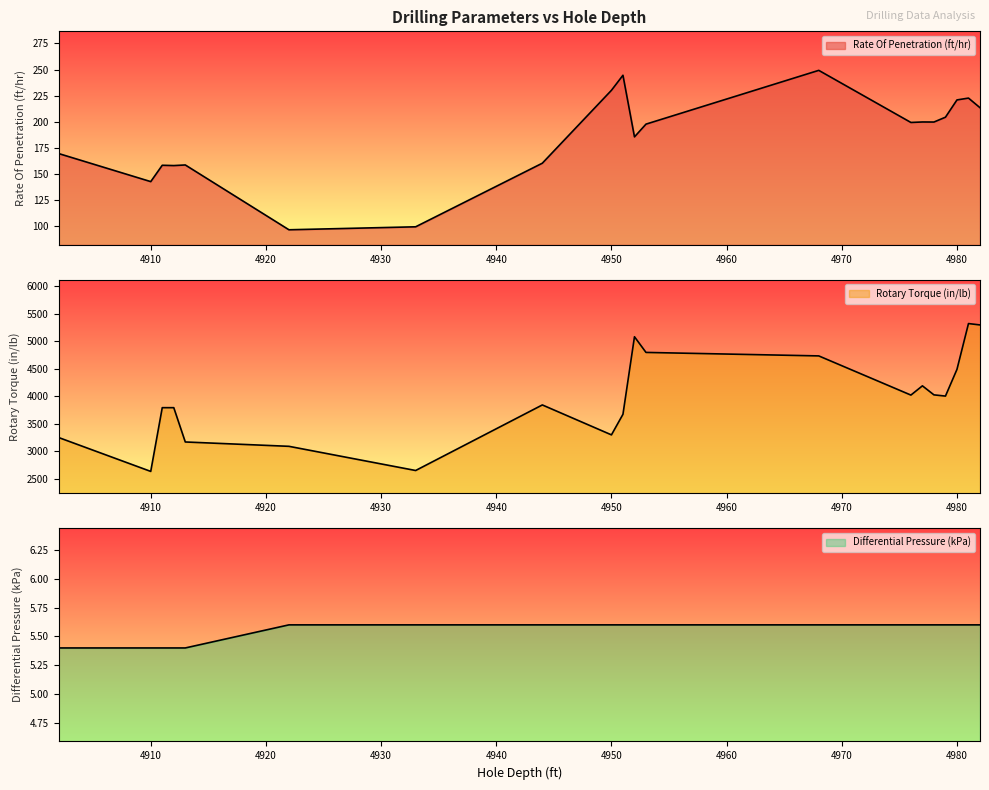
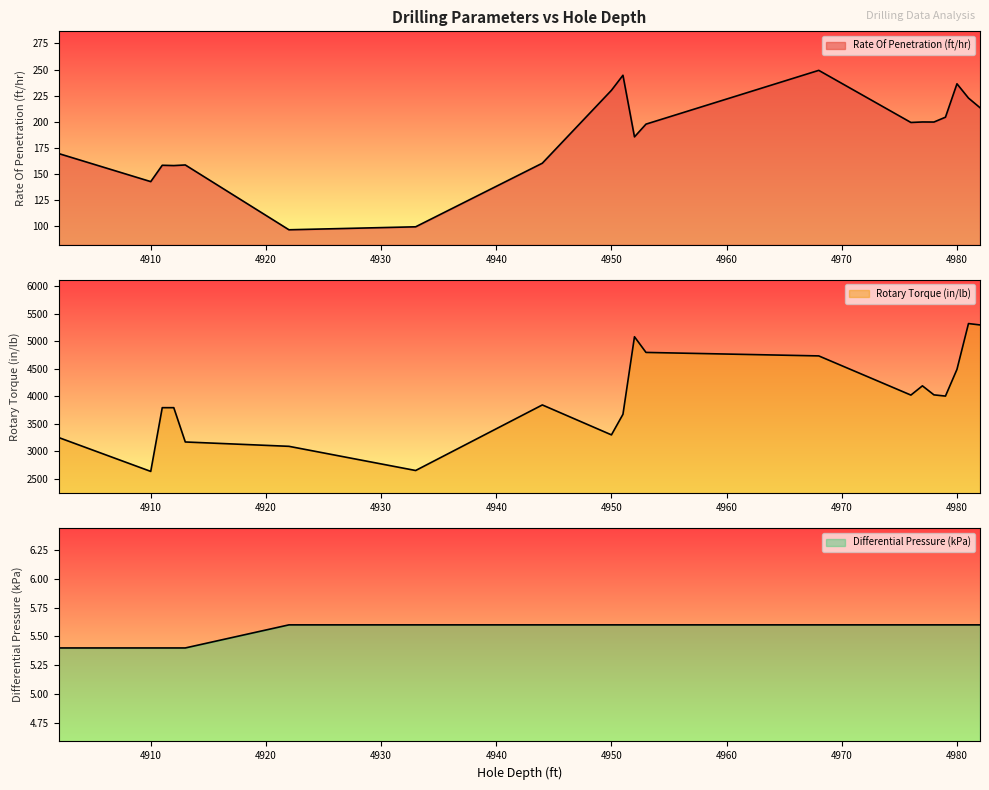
Drilling Parameters vs Hole Depth, 4980: 221 -> 236
